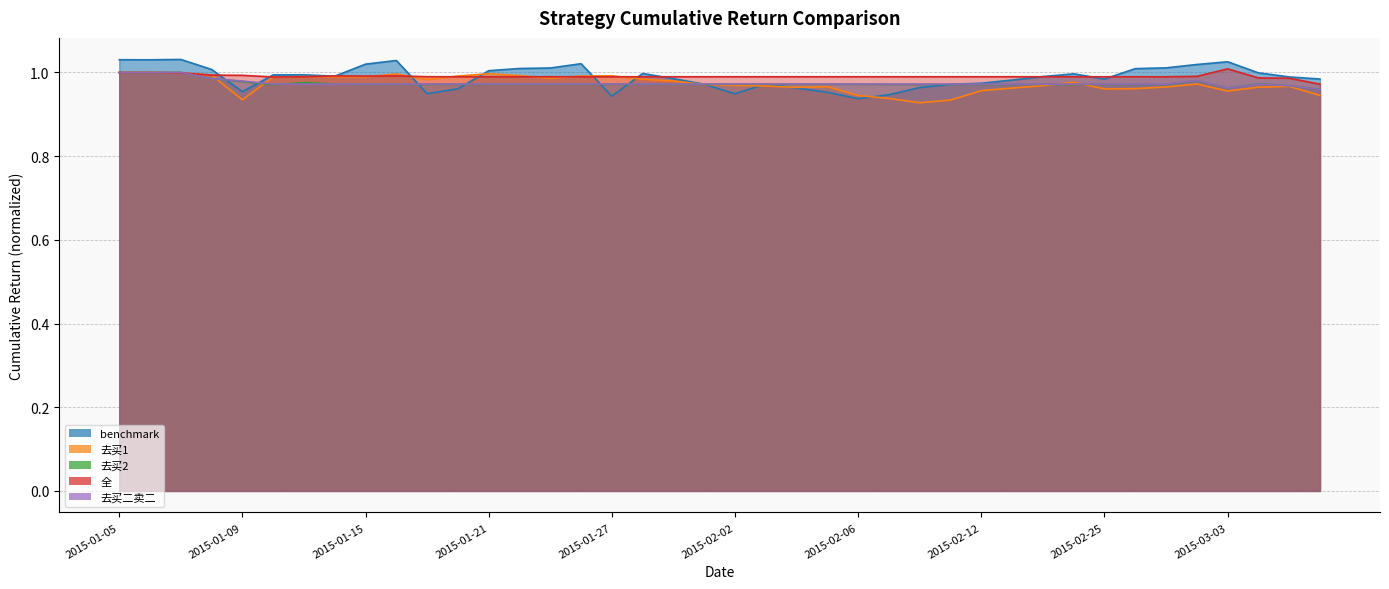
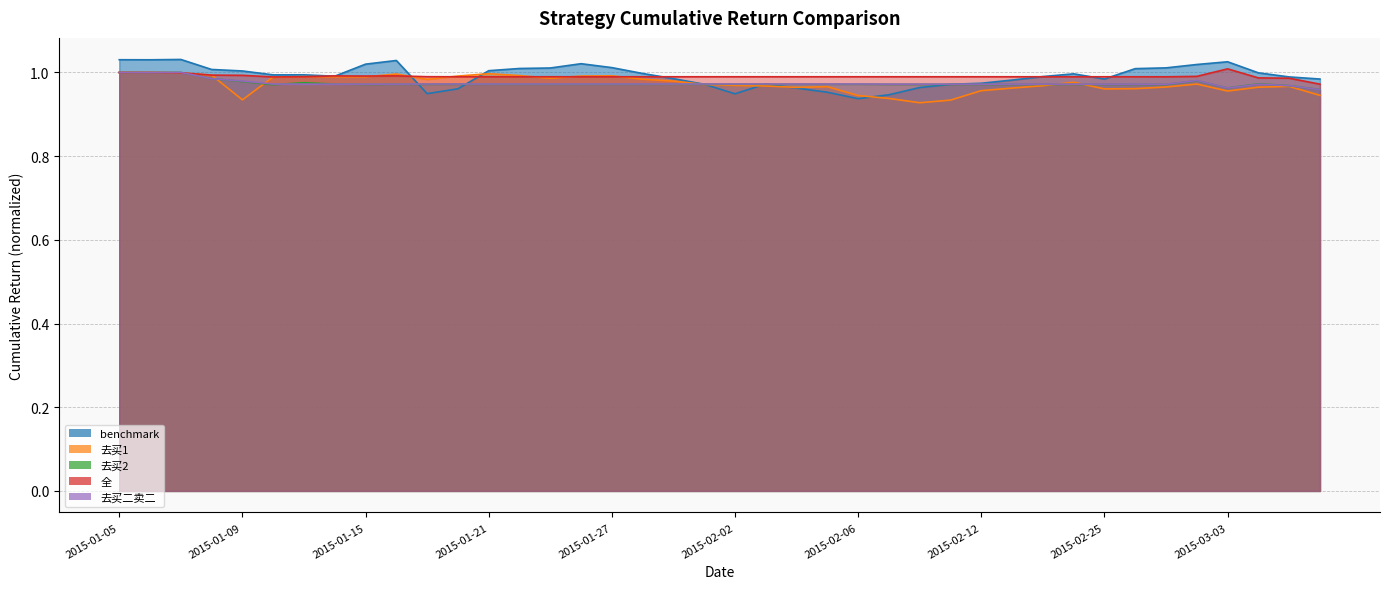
benchmark, 2015-01-09: 0.95 -> 1.00
benchmark, 2015-01-27: 0.94 -> 1.01
